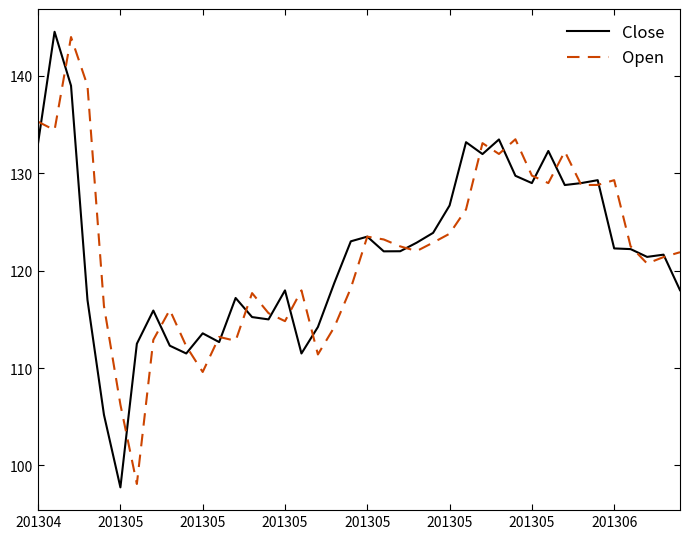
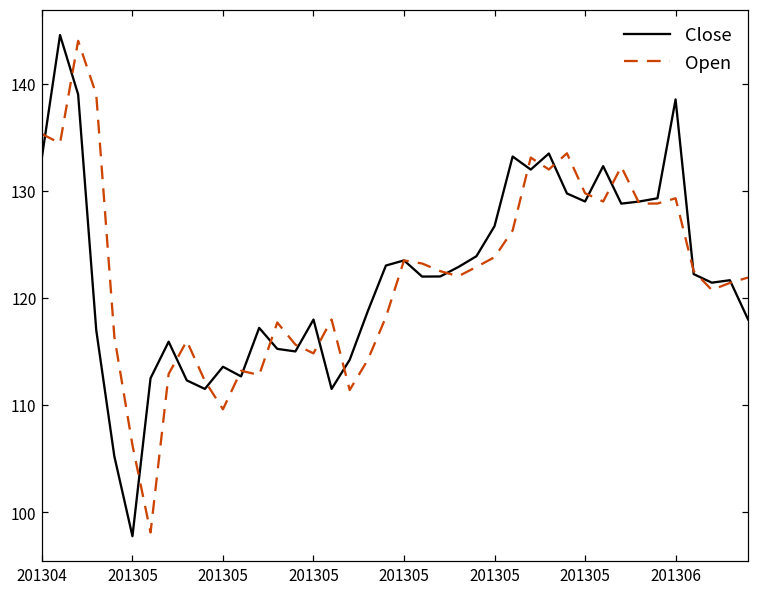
Close, 201306: 122 -> 139
